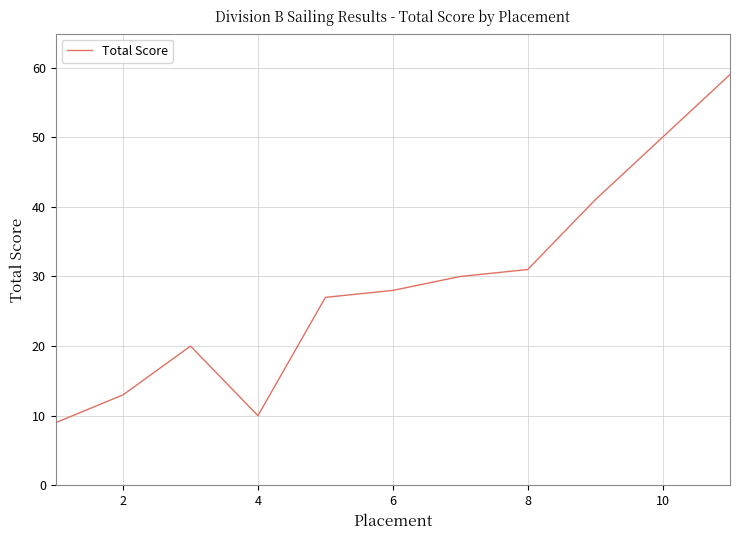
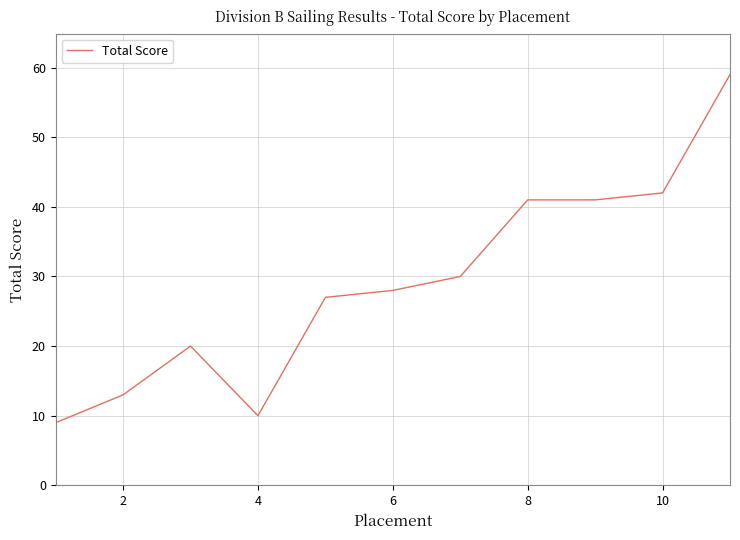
8: 31 -> 41
10: 50 -> 42
